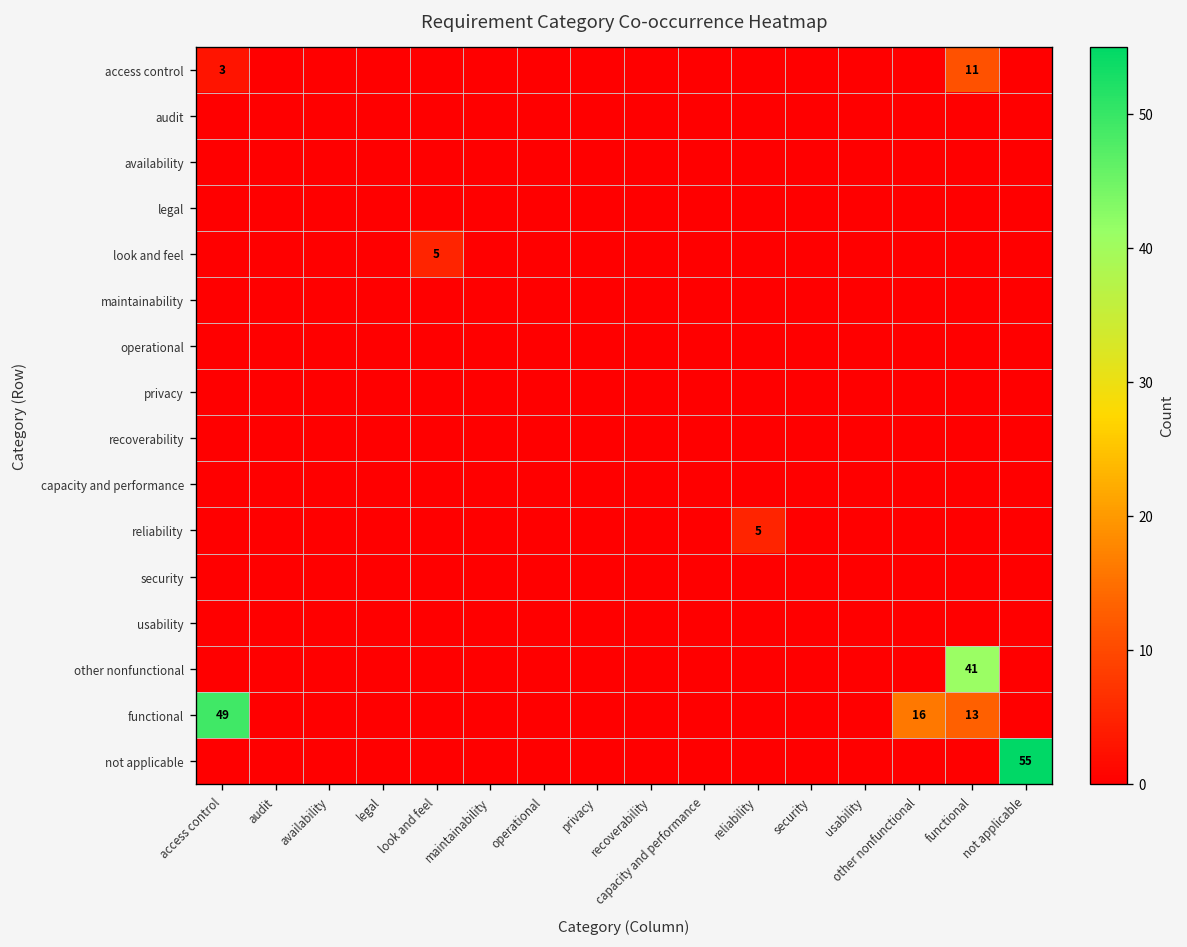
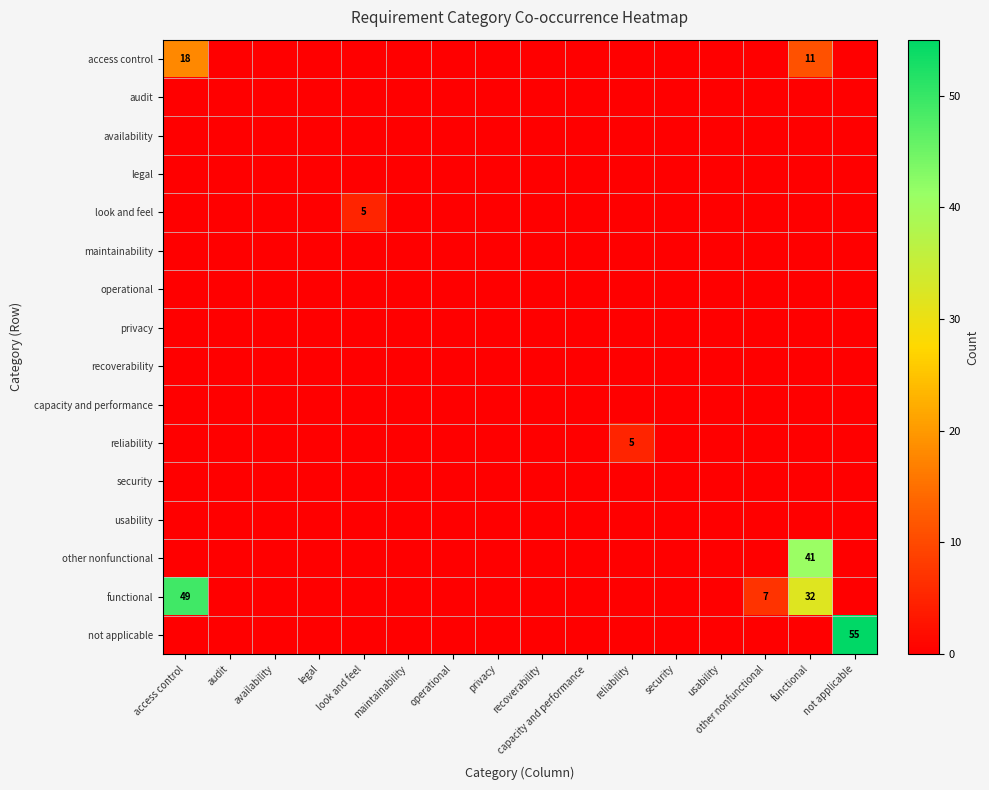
access control, access control: 3 -> 18
functional, other nonfunctional: 16 -> 7
functional, functional: 13 -> 32
